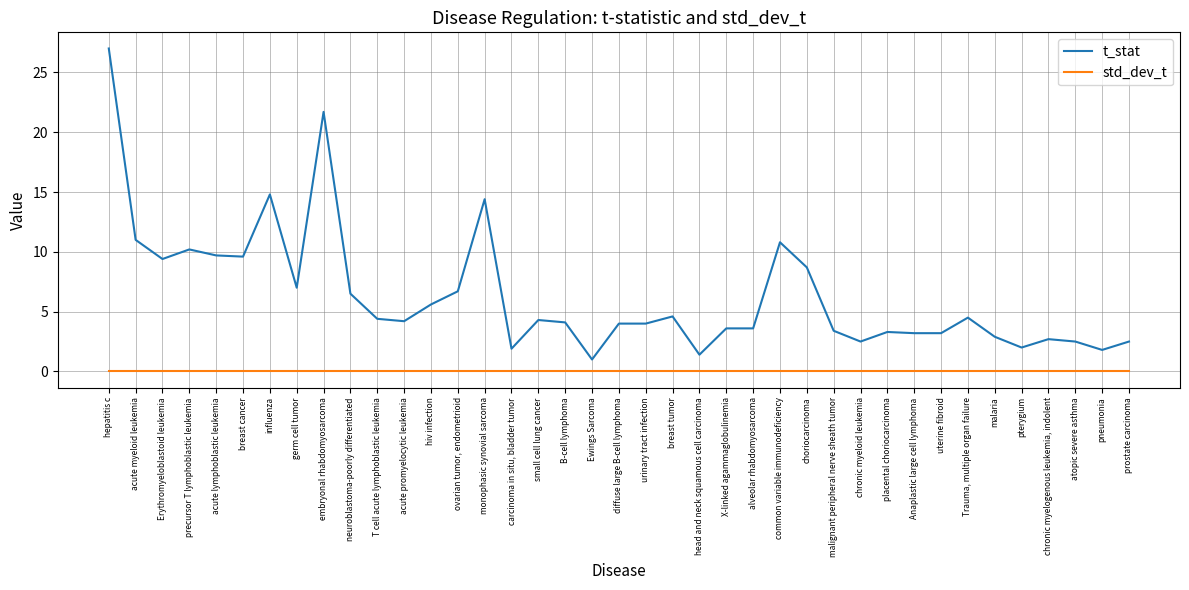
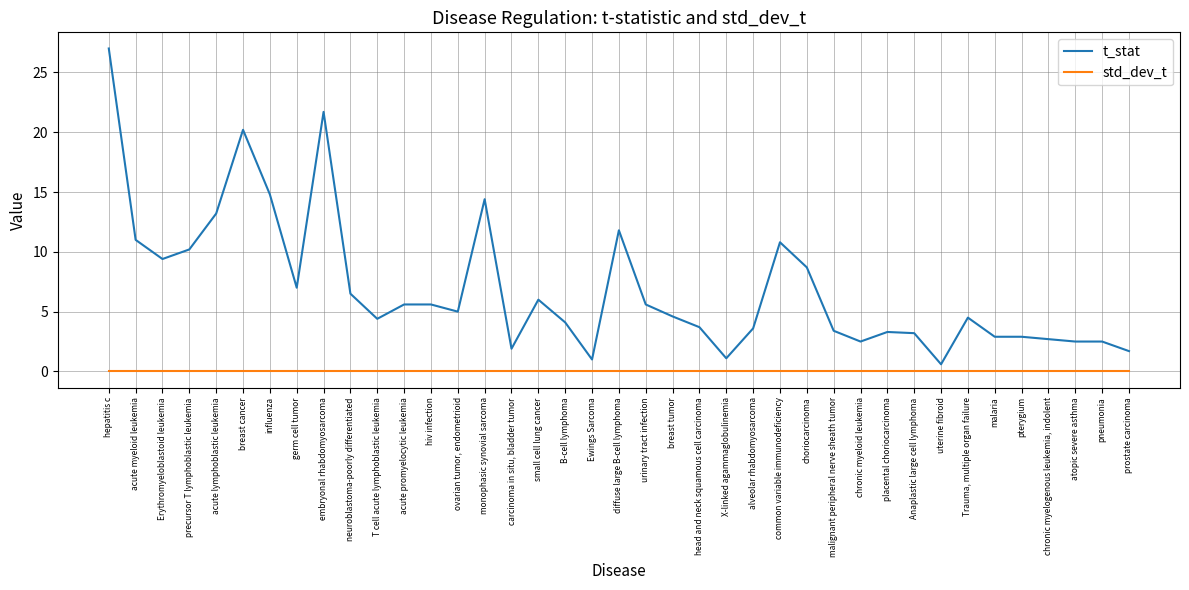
t_stat, acute lymphoblastic leukemia: 9.7 -> 13.2
t_stat, breast cancer: 9.6 -> 20.2
t_stat, acute promyelocytic leukemia: 4.2 -> 5.6
t_stat, ovarian tumor, endometrioid: 6.7 -> 5.0
t_stat, small cell lung cancer: 4.3 -> 6.0
t_stat, diffuse large B-cell lymphoma: 4.0 -> 11.8
t_stat, urinary tract infection: 4.0 -> 5.6
t_stat, head and neck squamous cell carcinoma: 1.4 -> 3.7
t_stat, X-linked agammaglobulinemia: 3.6 -> 1.1
t_stat, uterine fibroid: 3.2 -> 0.6
t_stat, pterygium: 2.0 -> 2.9
t_stat, pneumonia: 1.8 -> 2.5
t_stat, prostate carcinoma: 2.5 -> 1.7
